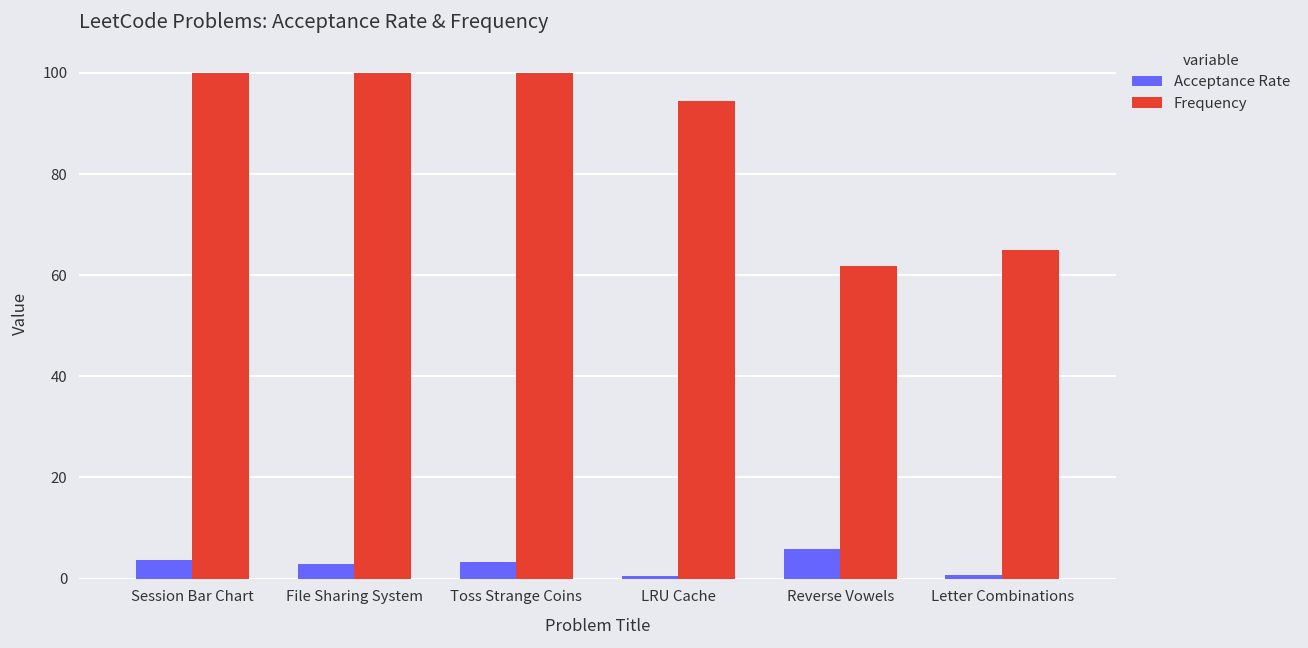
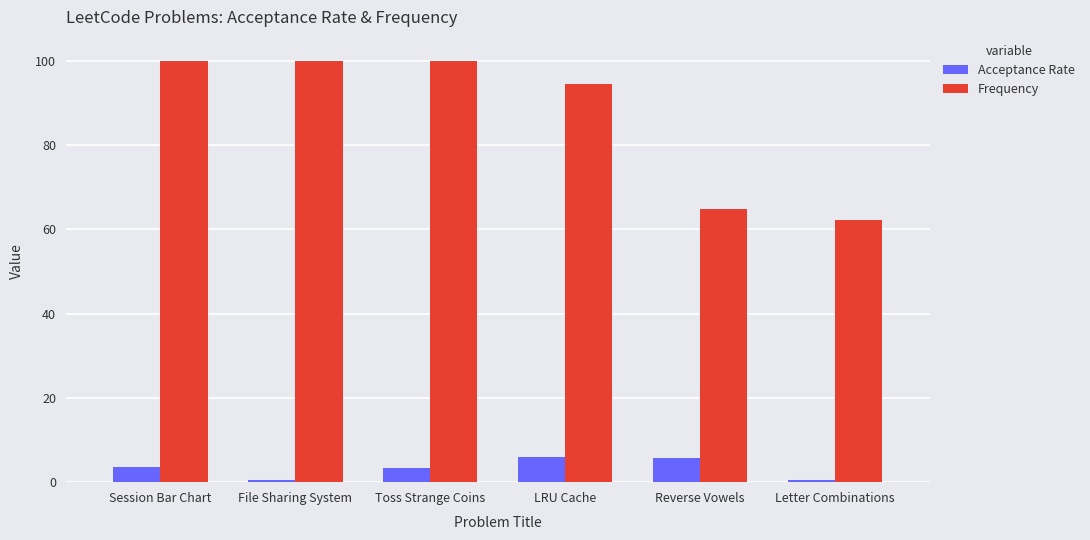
Acceptance Rate, File Sharing System: 3 -> 0
Acceptance Rate, LRU Cache: 0 -> 6
Frequency, Reverse Vowels: 62 -> 65
Frequency, Letter Combinations: 65 -> 62
